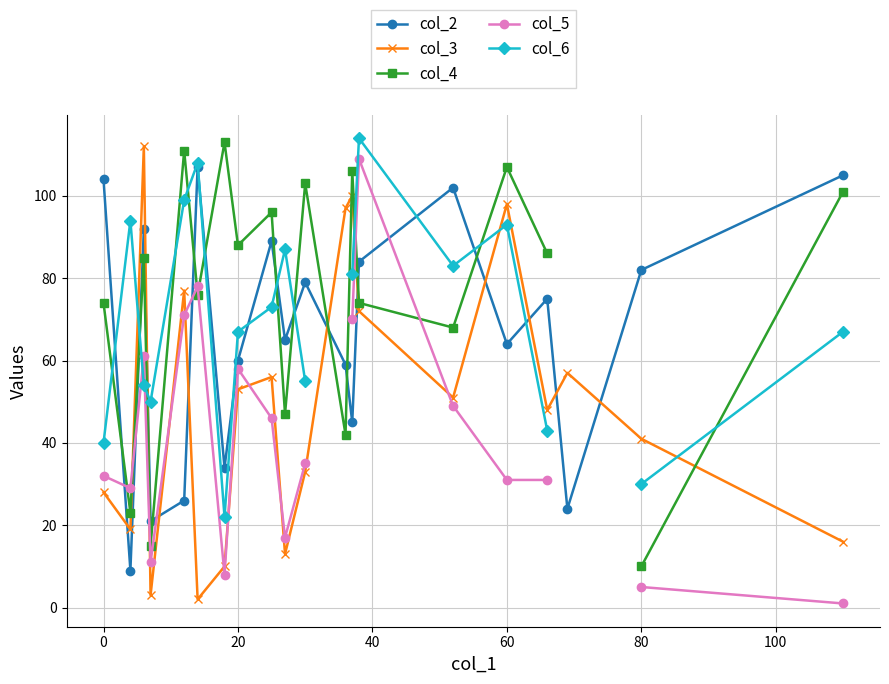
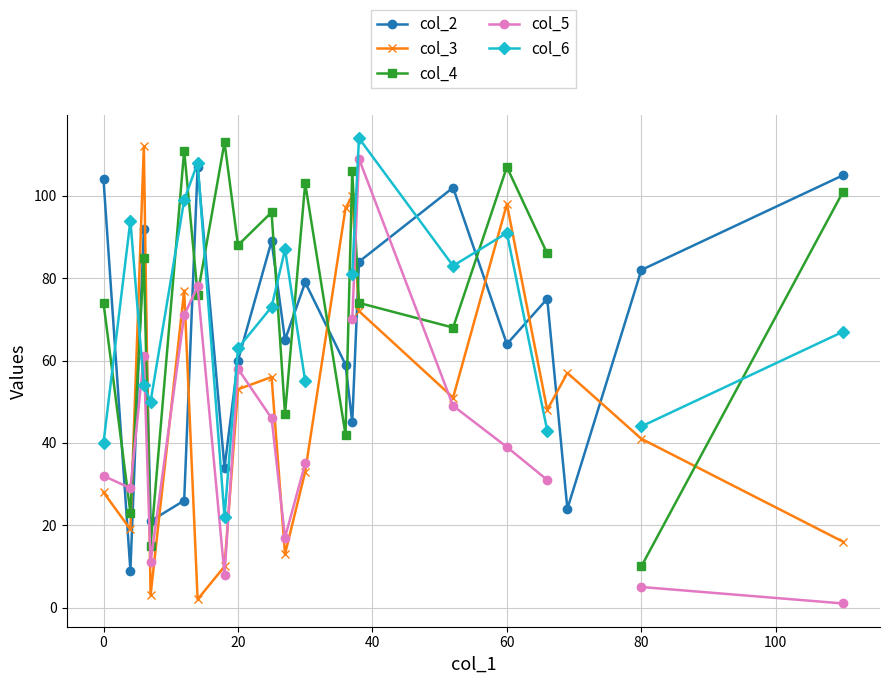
col_6, 20: 67 -> 63
col_5, 60: 31 -> 39
col_6, 60: 93 -> 91
col_6, 80: 30 -> 44
